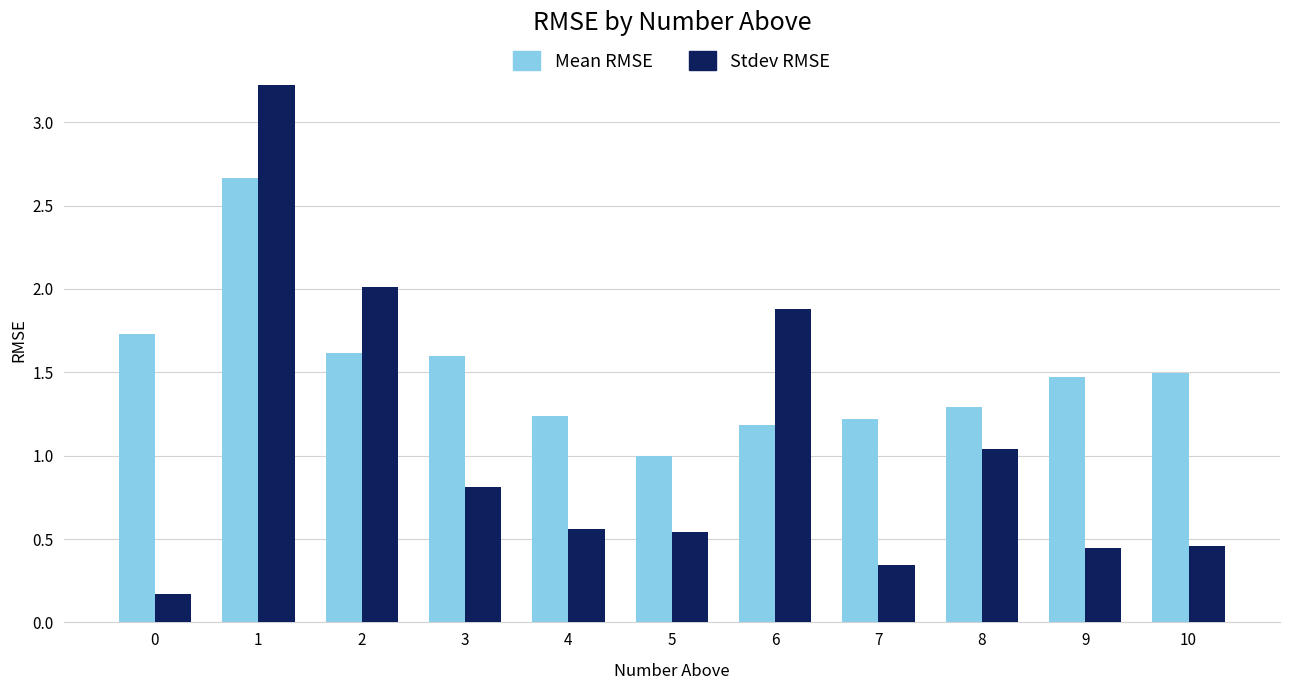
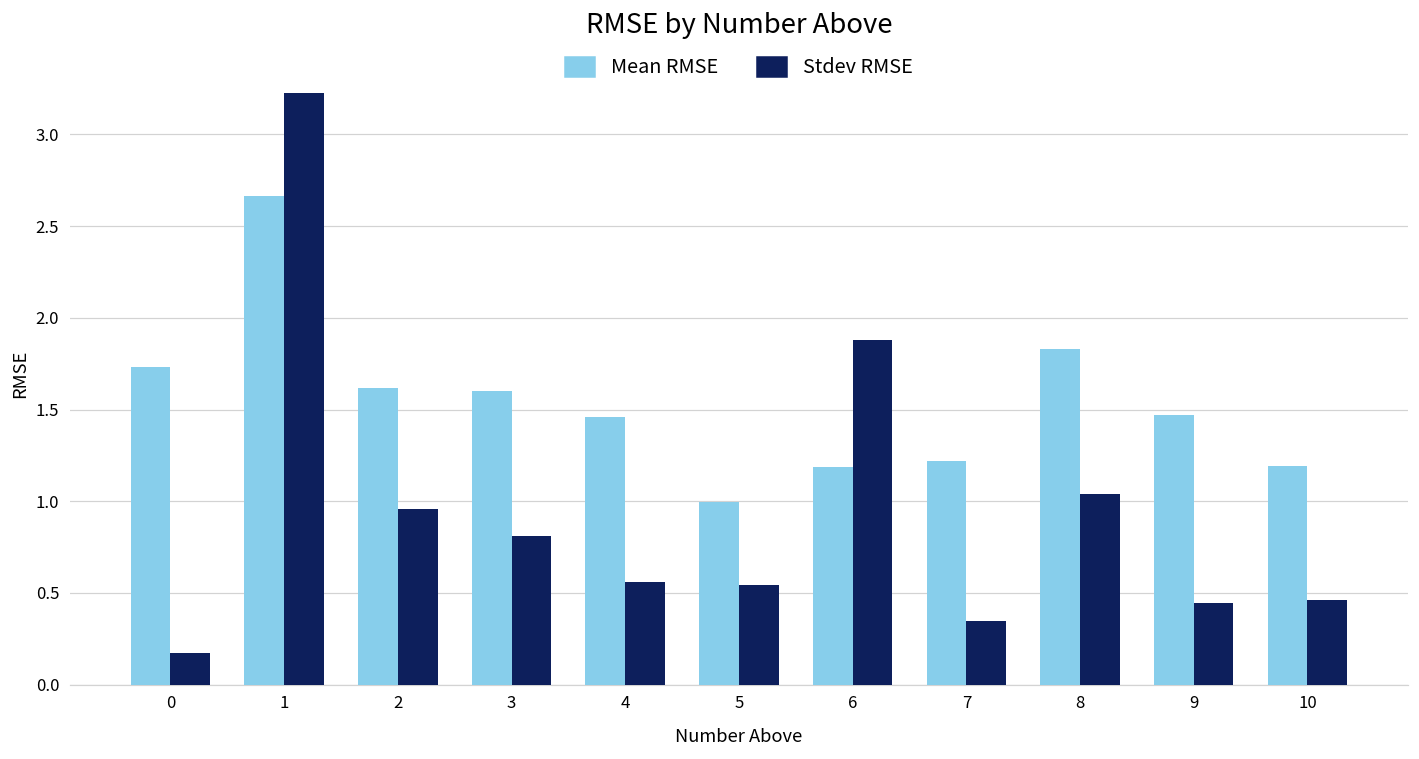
Stdev RMSE, 2: 2.01 -> 0.96
Mean RMSE, 4: 1.24 -> 1.46
Mean RMSE, 8: 1.29 -> 1.83
Mean RMSE, 10: 1.50 -> 1.19
